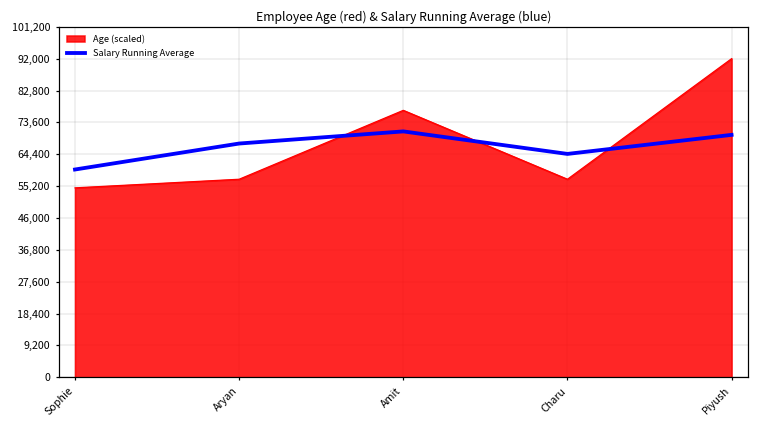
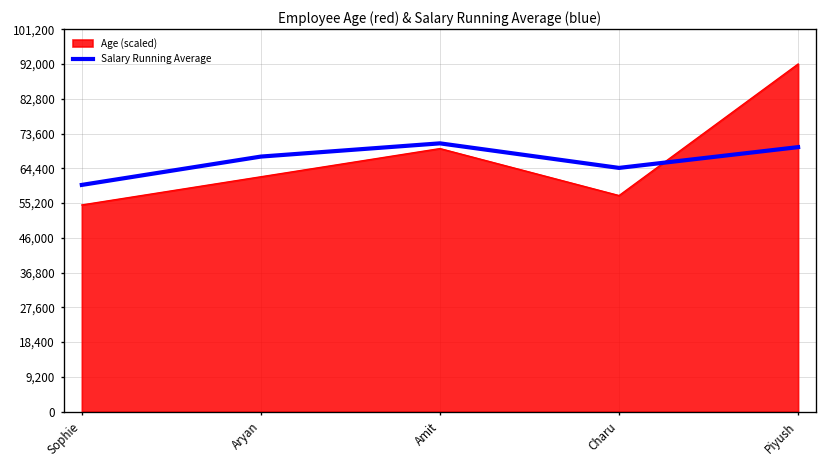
Age (scaled), Aryan: 57,000 -> 62,000
Age (scaled), Amit: 77,000 -> 70,000
